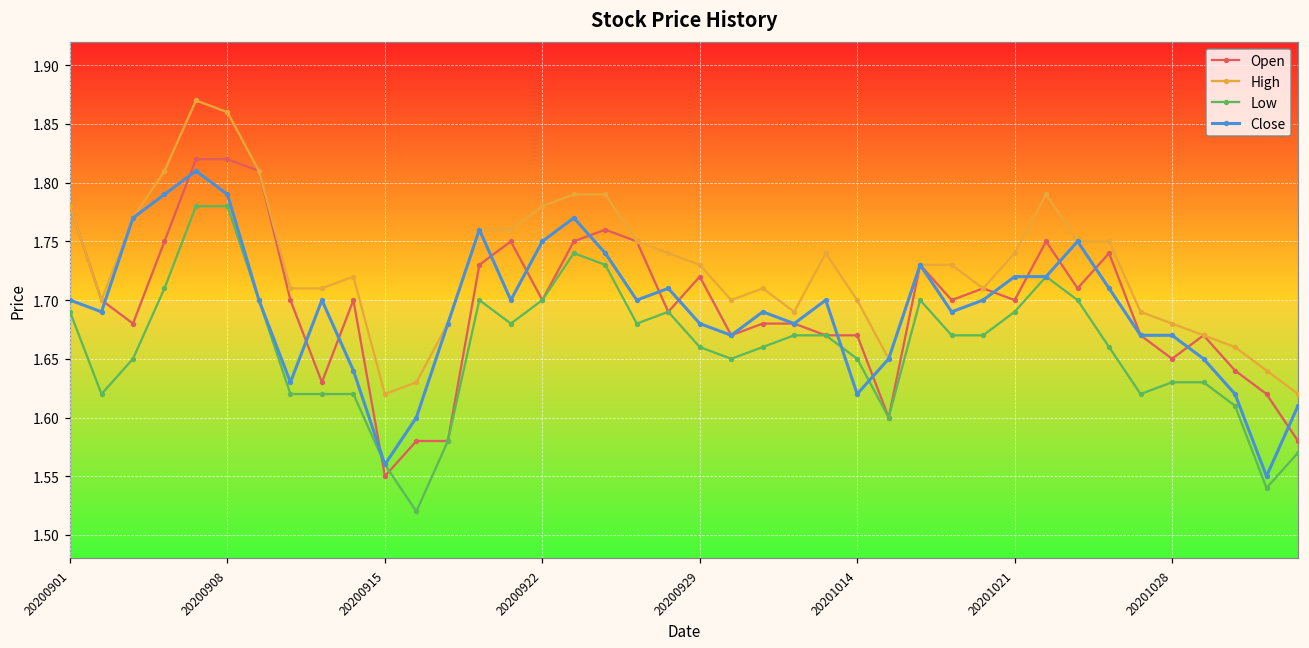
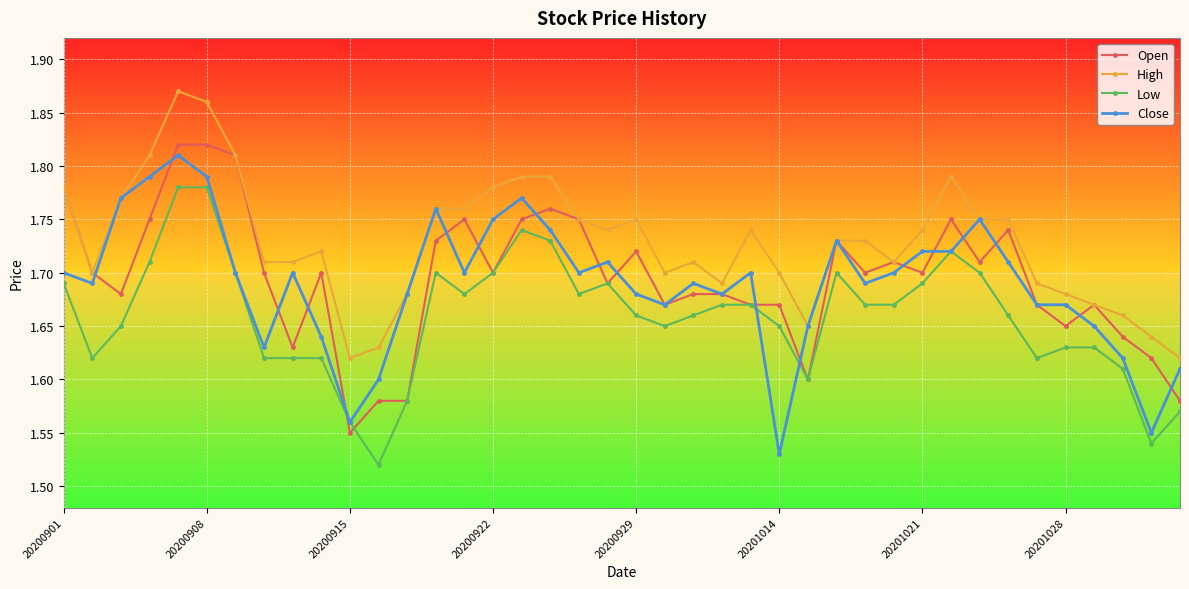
High, 20200929: 1.73 -> 1.75
Close, 20201014: 1.62 -> 1.53
